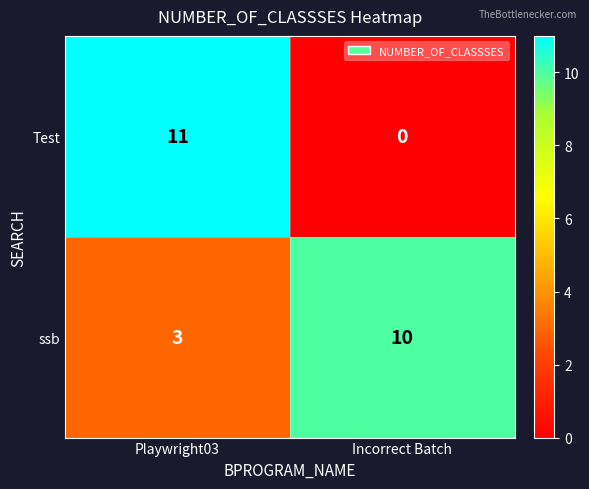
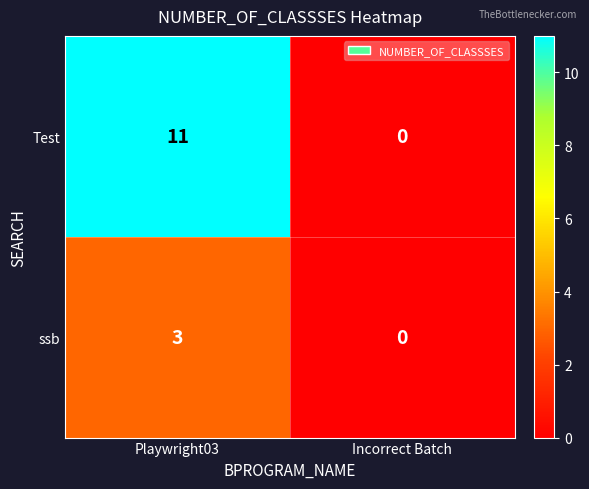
ssb, Incorrect Batch: 10 -> 0
